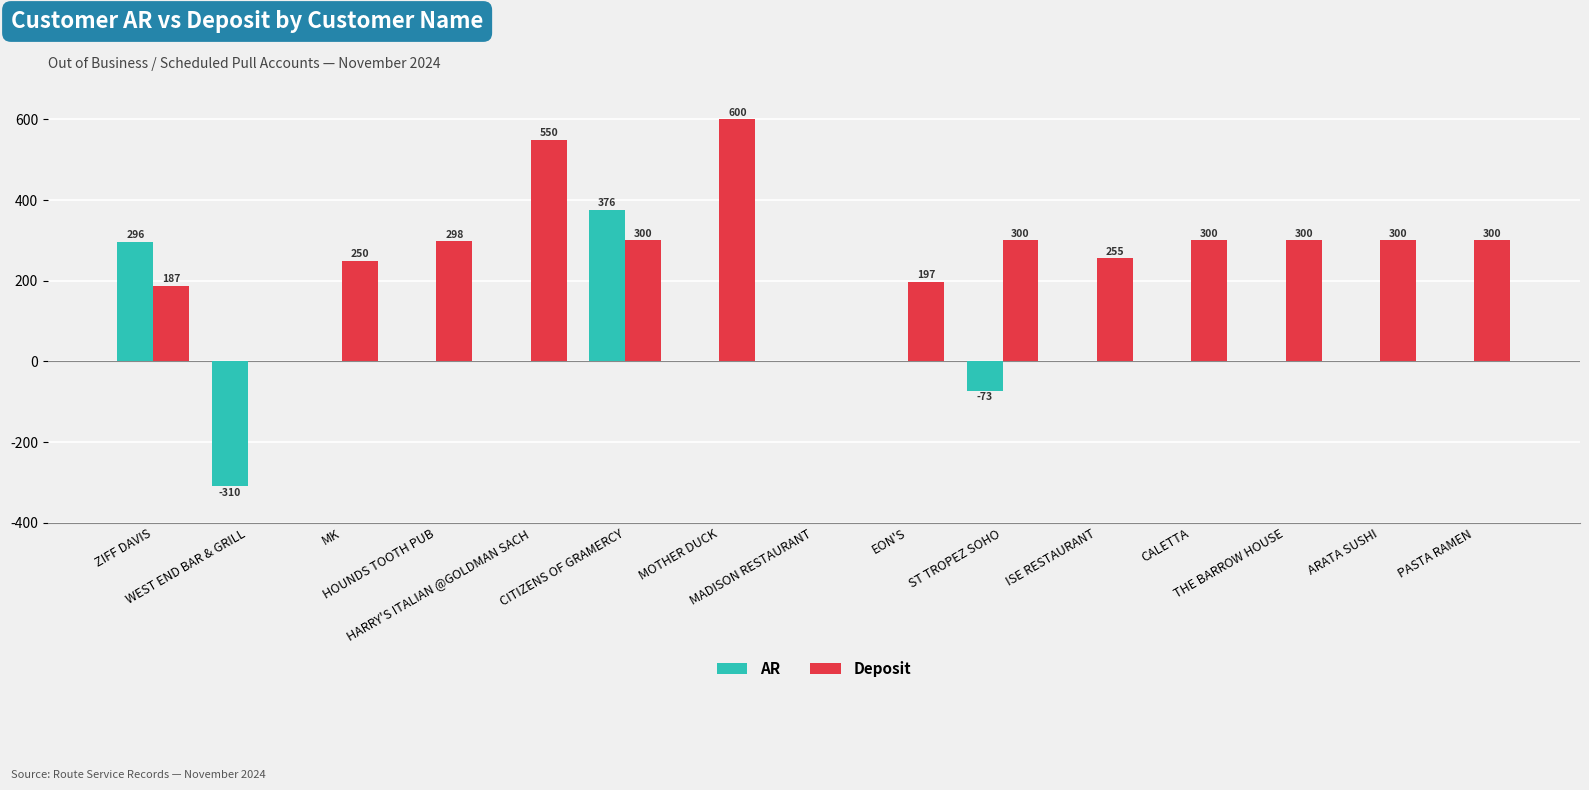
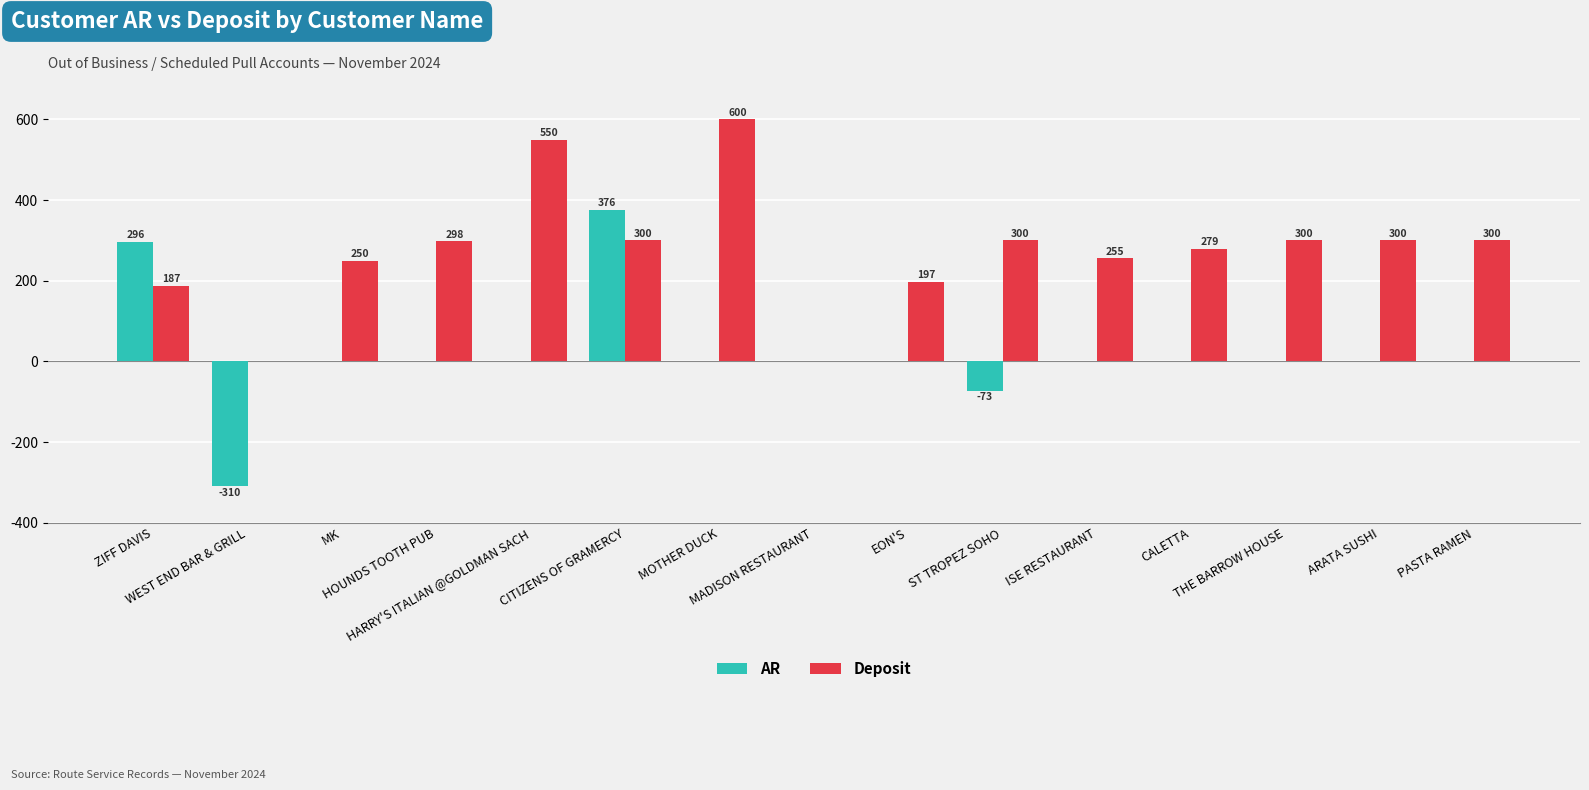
Deposit, CALETTA: 300 -> 279
